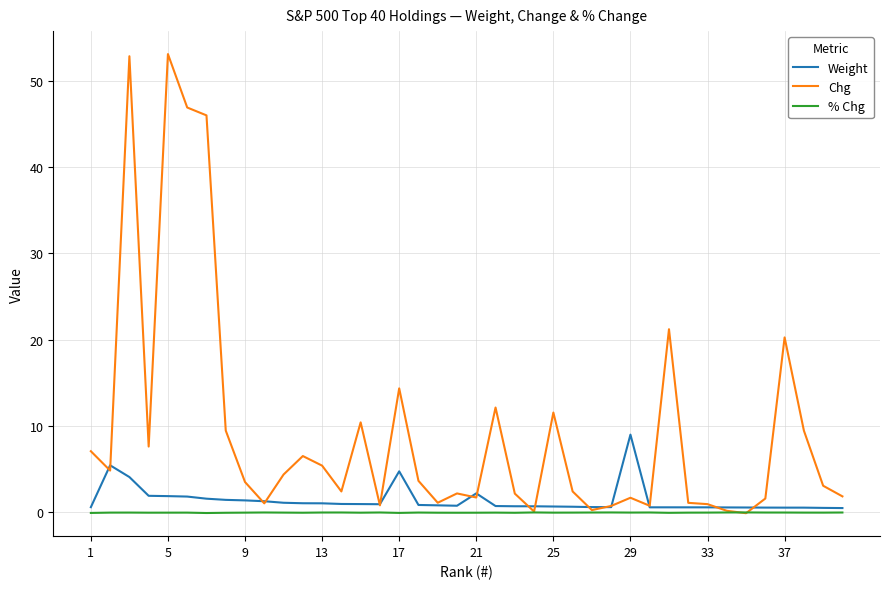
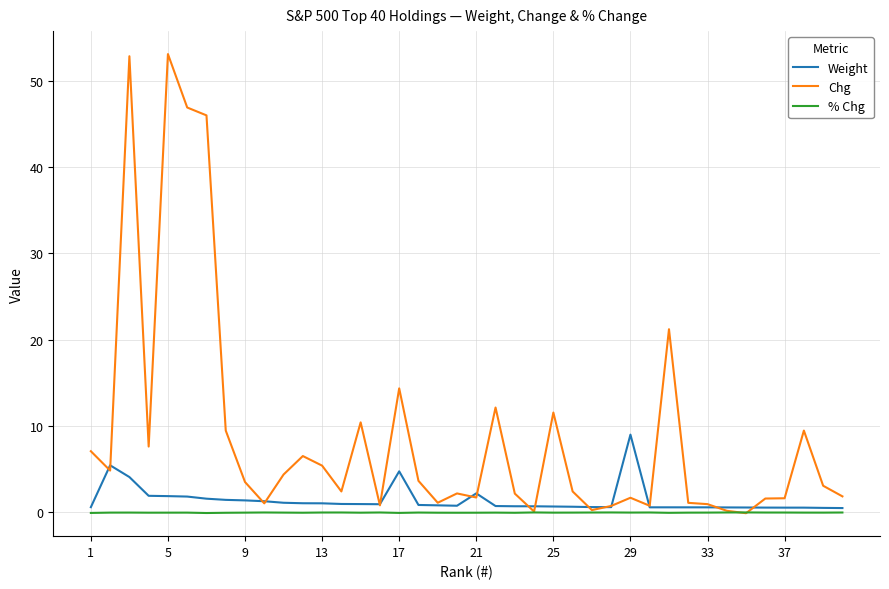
Chg, 37: 20 -> 2
